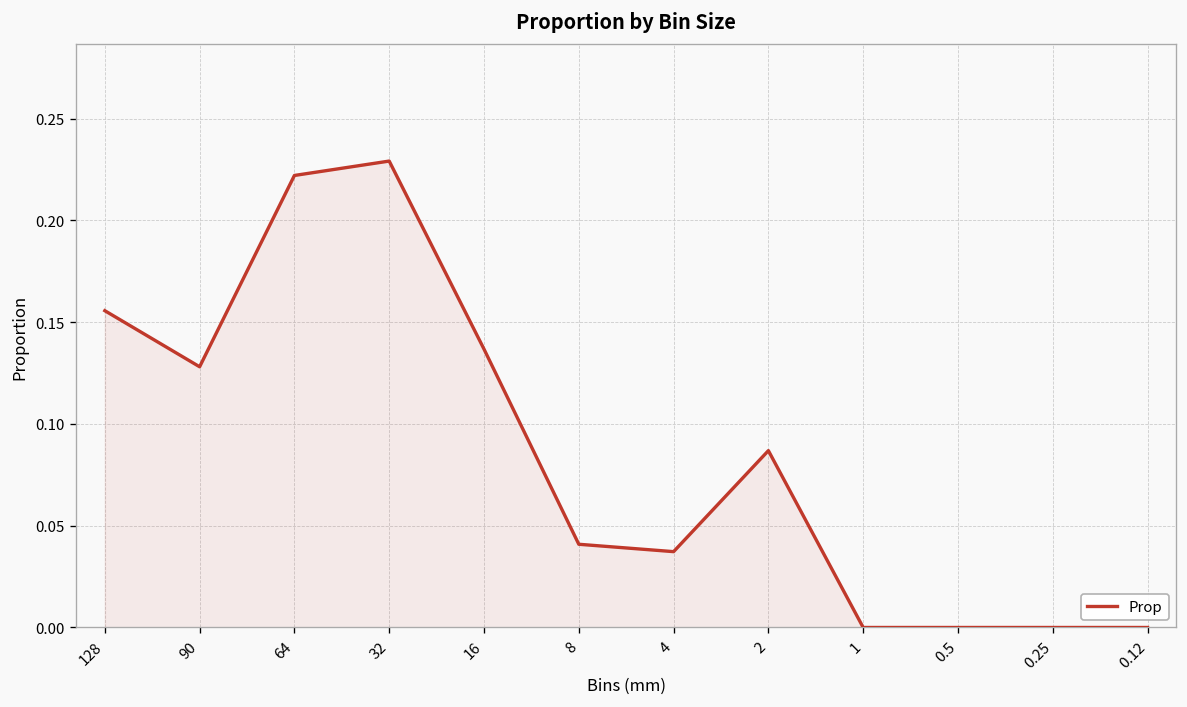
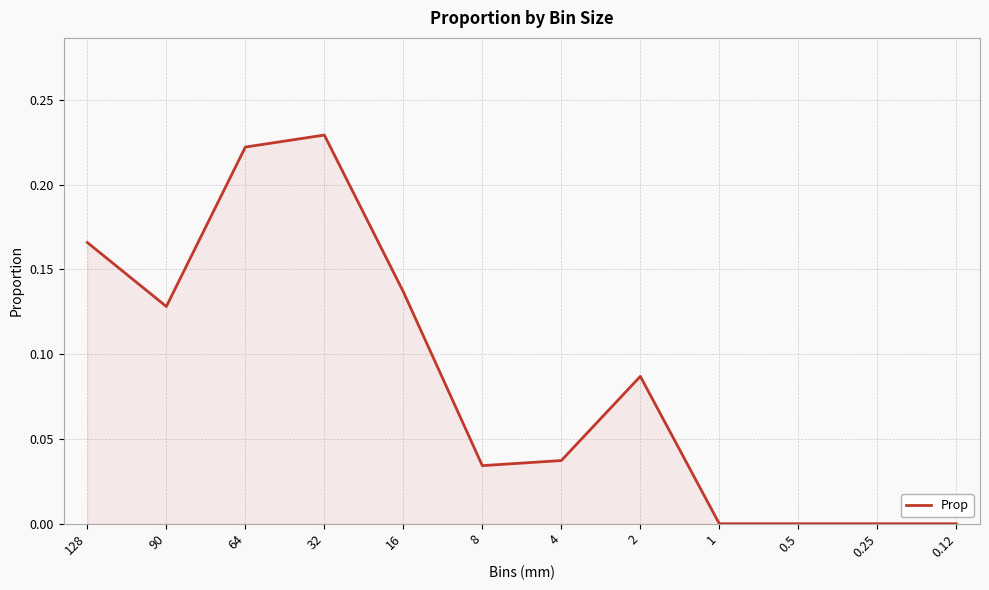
128: 0.156 -> 0.166
8: 0.041 -> 0.034
